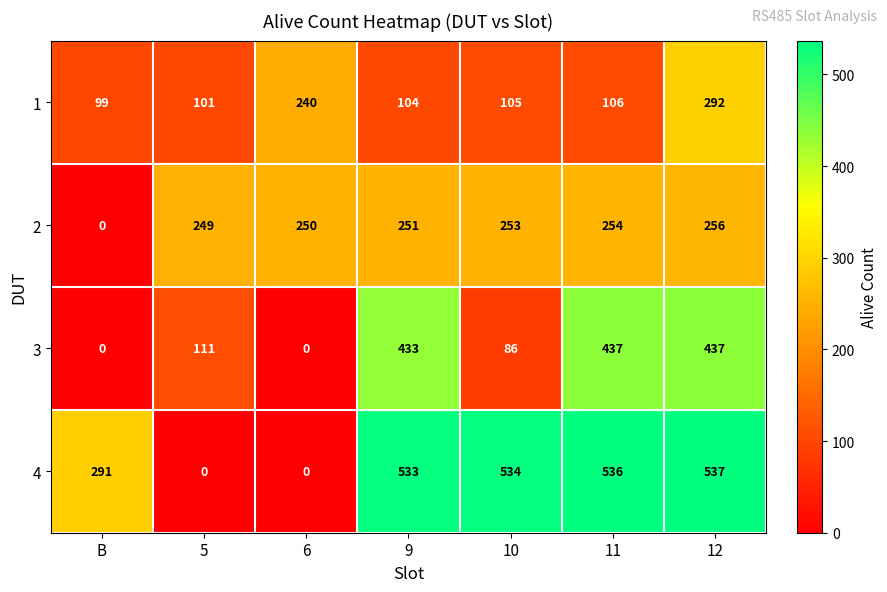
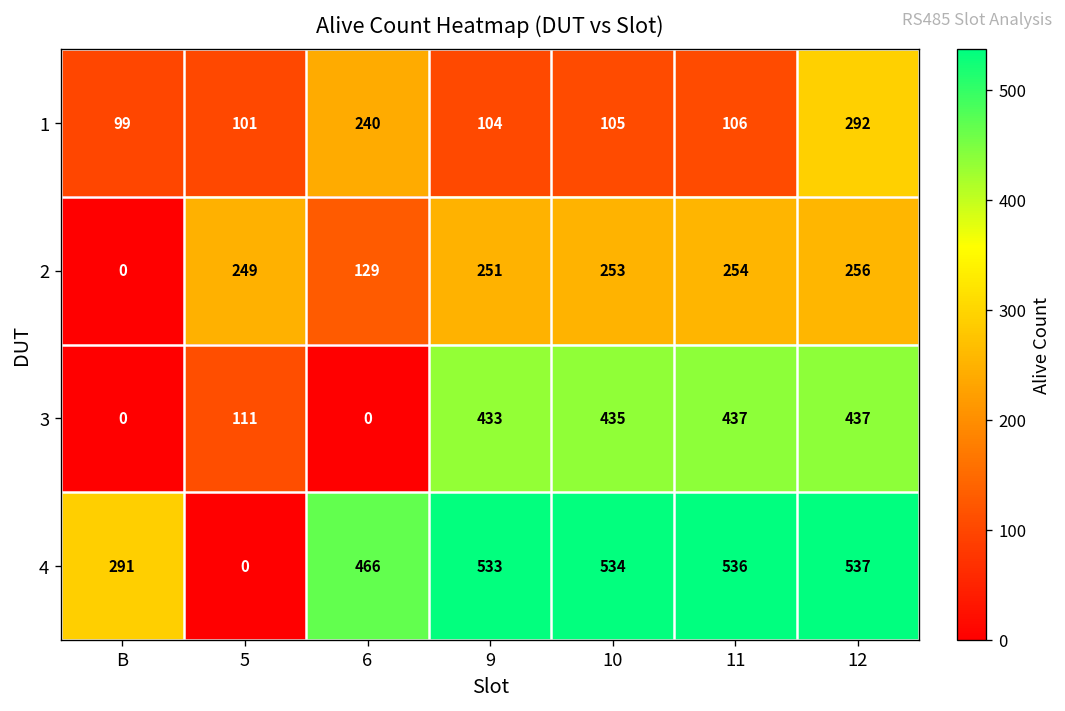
2, 6: 250 -> 129
3, 10: 86 -> 435
4, 6: 0 -> 466
